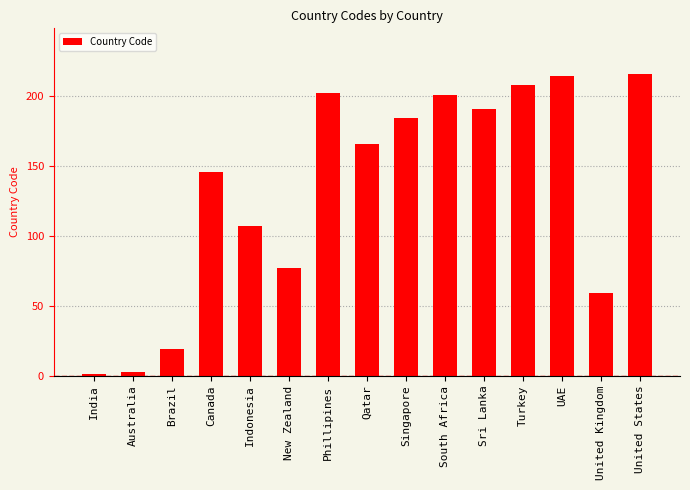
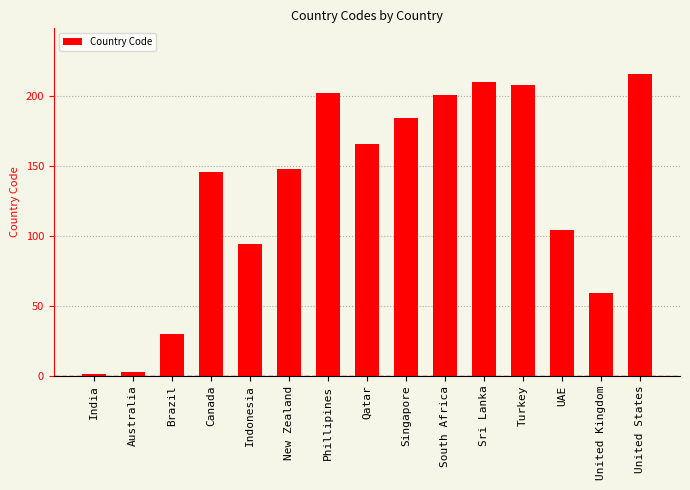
Brazil: 19 -> 30
Indonesia: 107 -> 94
New Zealand: 77 -> 148
Sri Lanka: 191 -> 210
UAE: 214 -> 104
